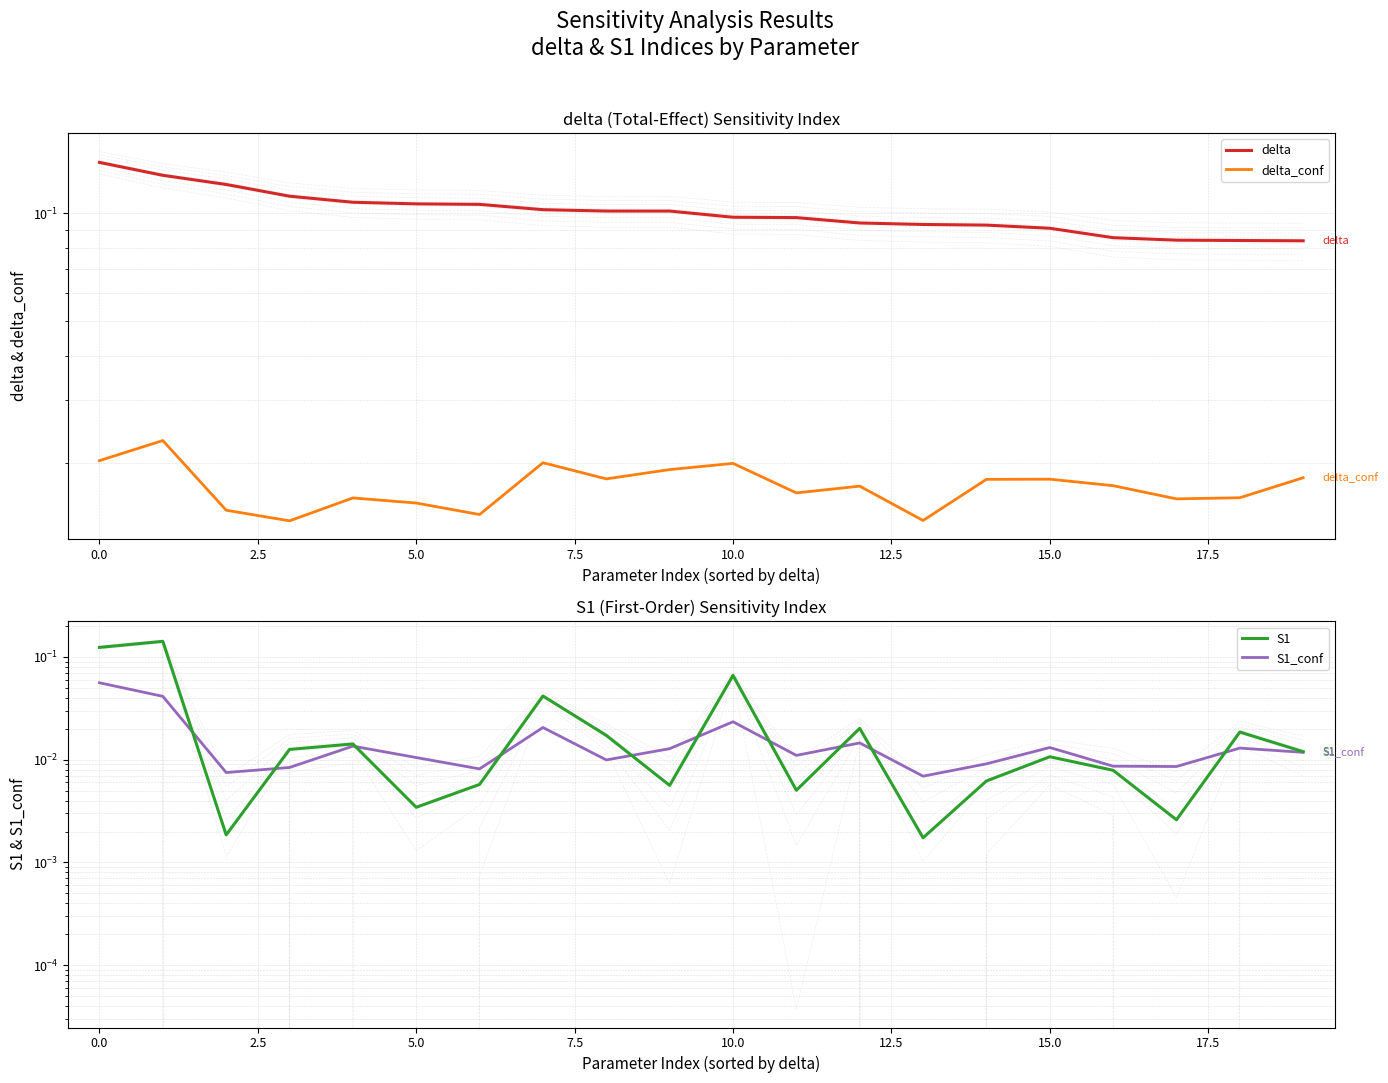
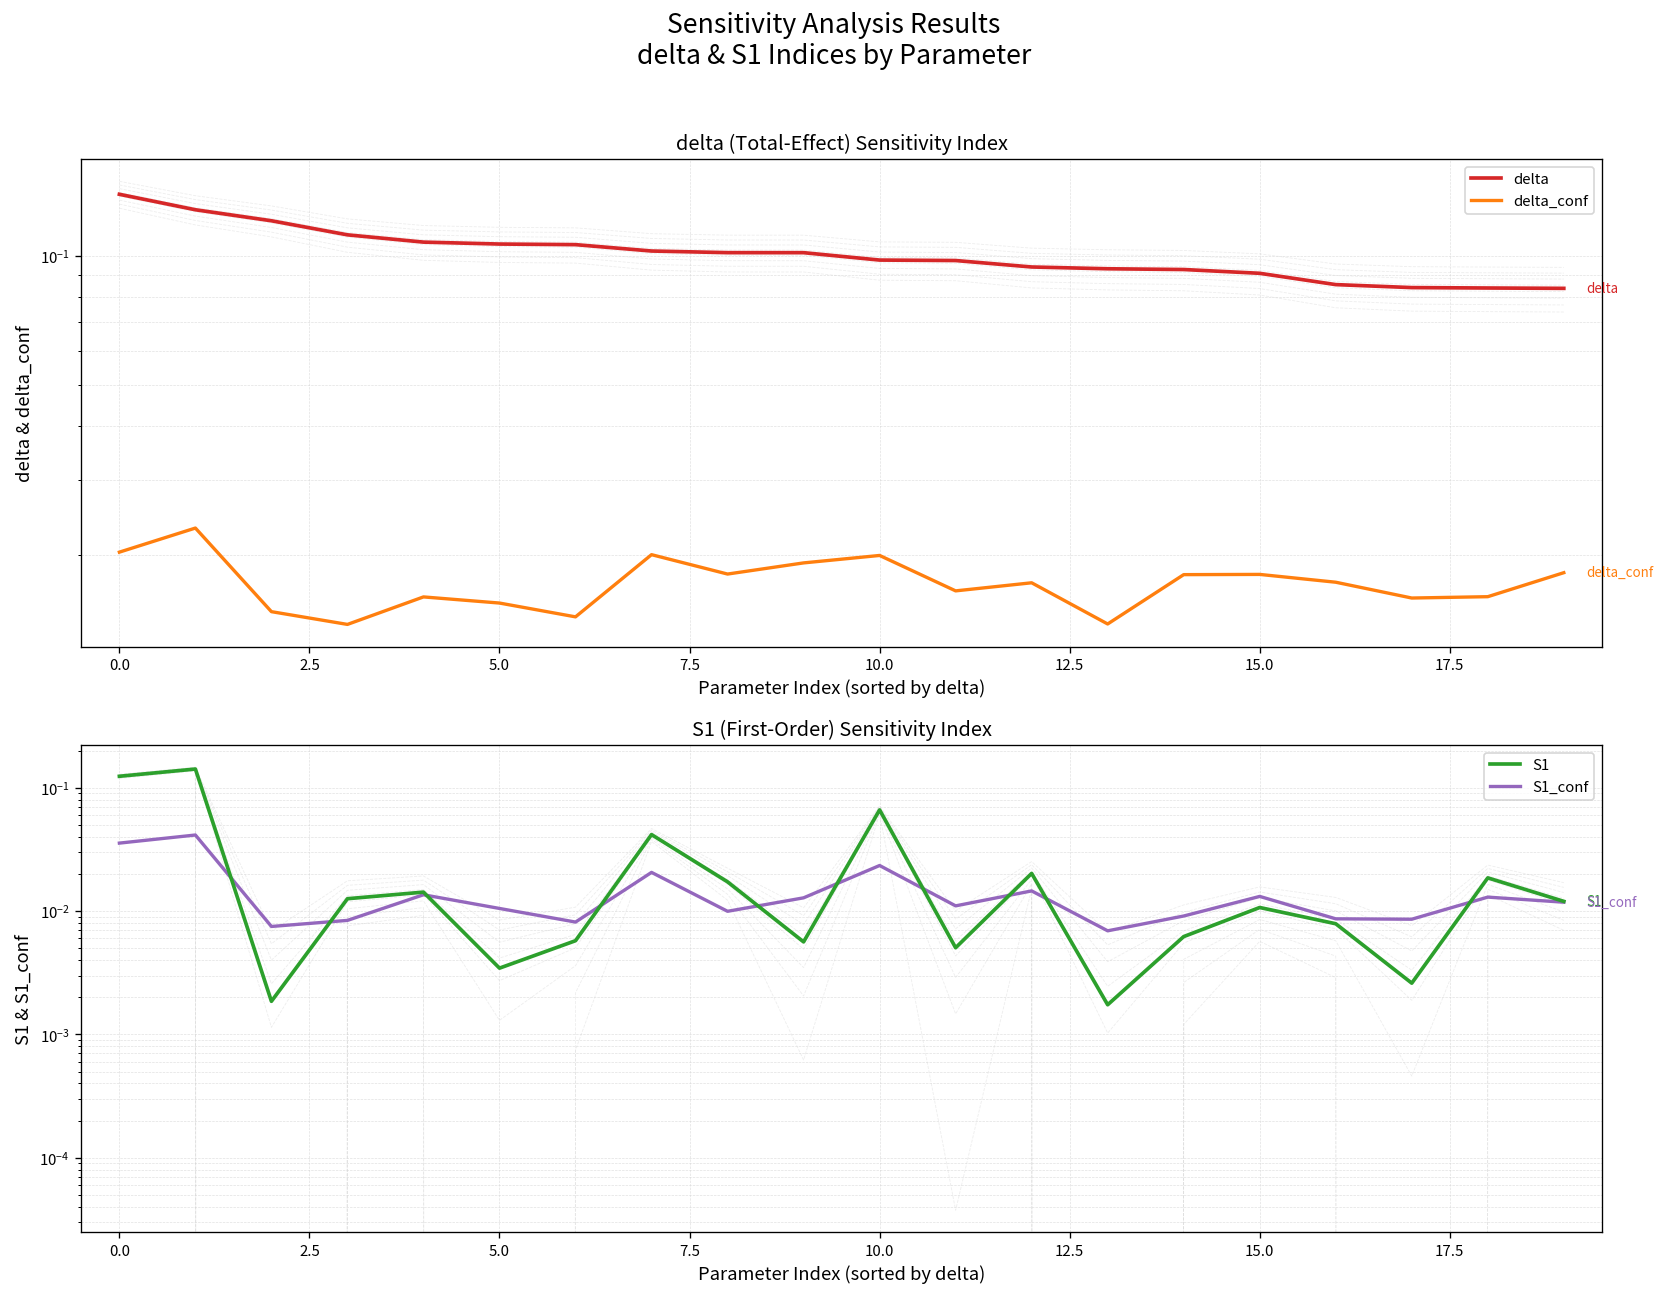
S1 (First-Order) Sensitivity Index, S1_conf, 0.0: 0.06 -> 0.036
